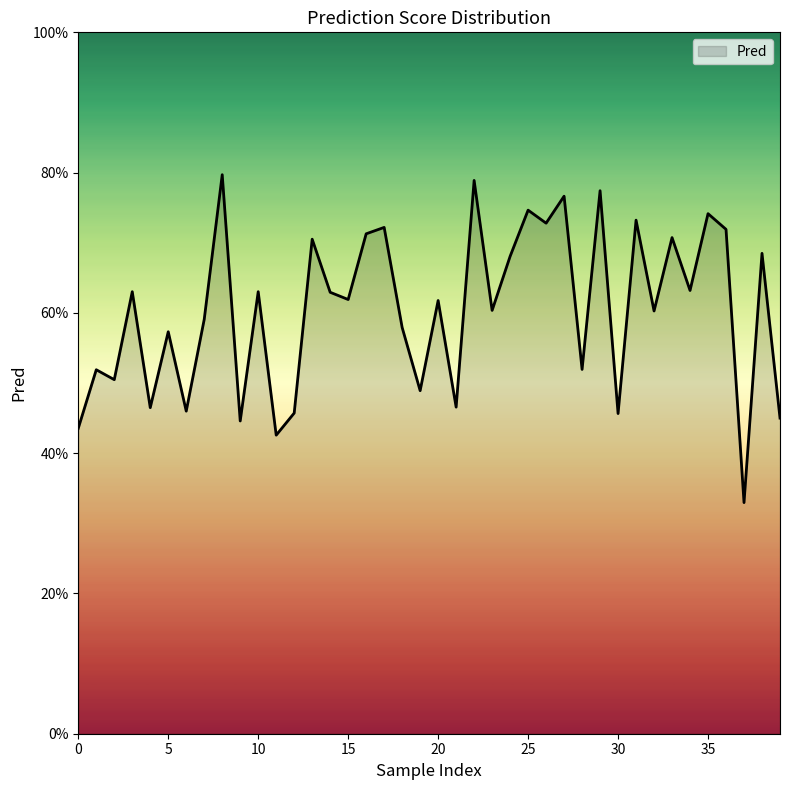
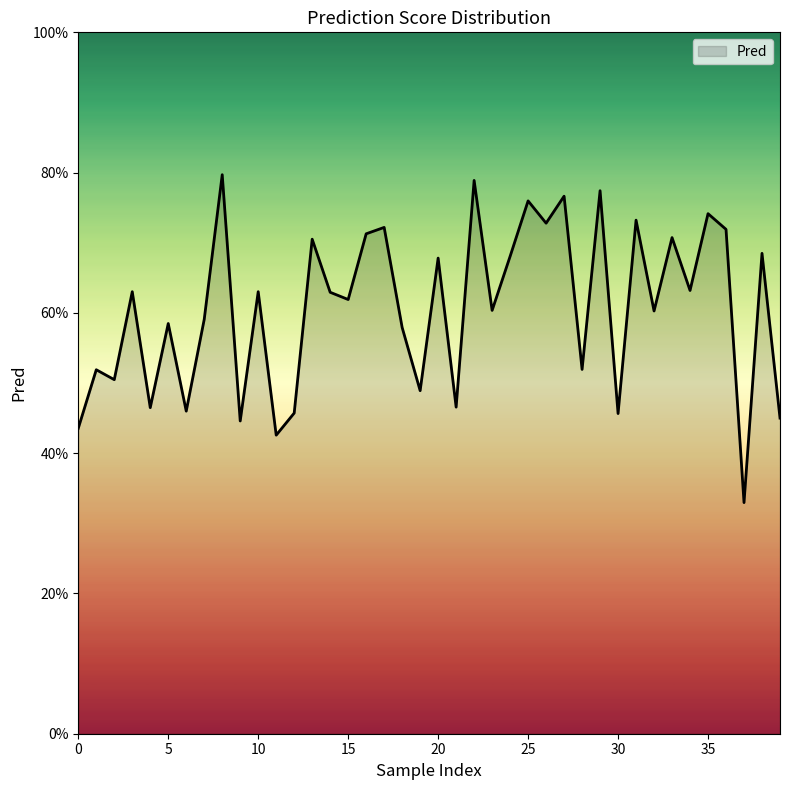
5: 57% -> 58%
20: 62% -> 68%
25: 75% -> 76%
